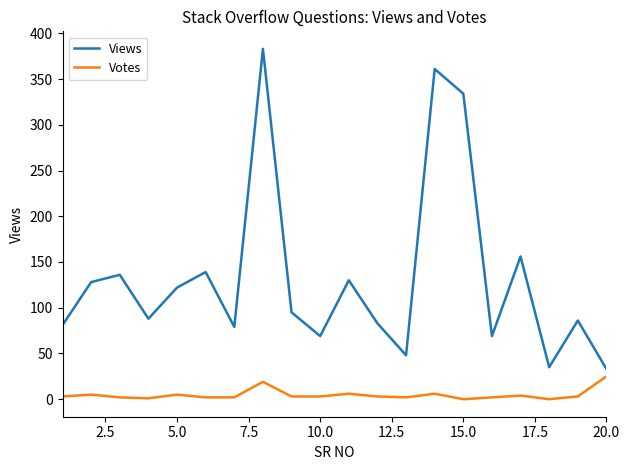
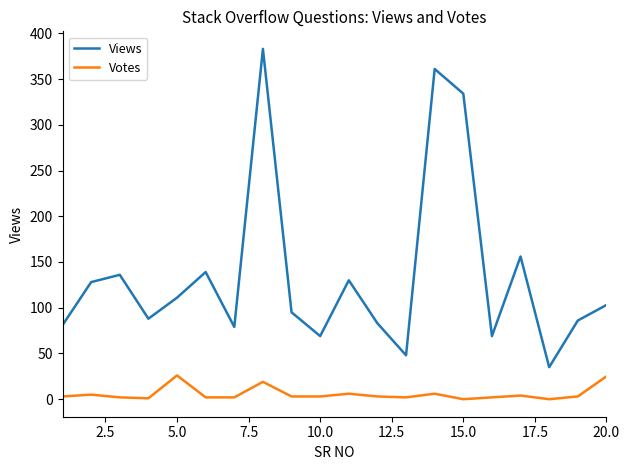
Views, 5.0: 120 -> 110
Votes, 5.0: 10 -> 30
Views, 20.0: 30 -> 100
